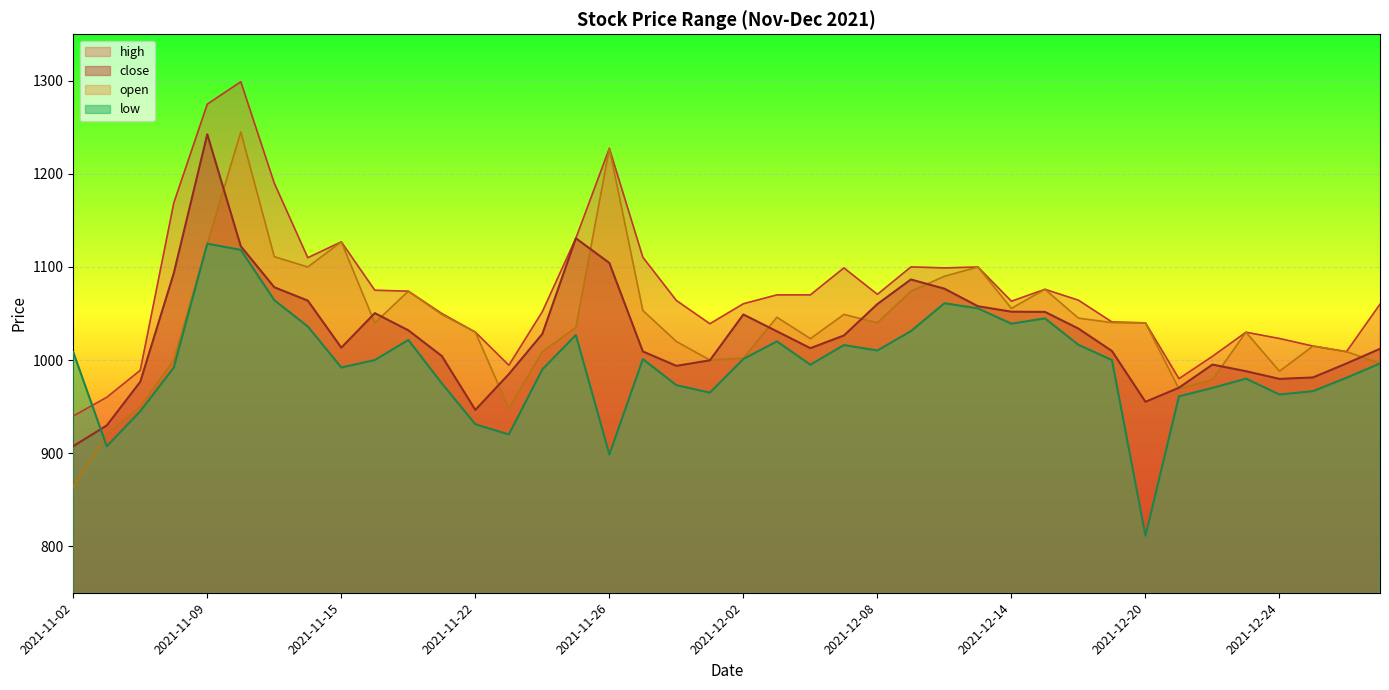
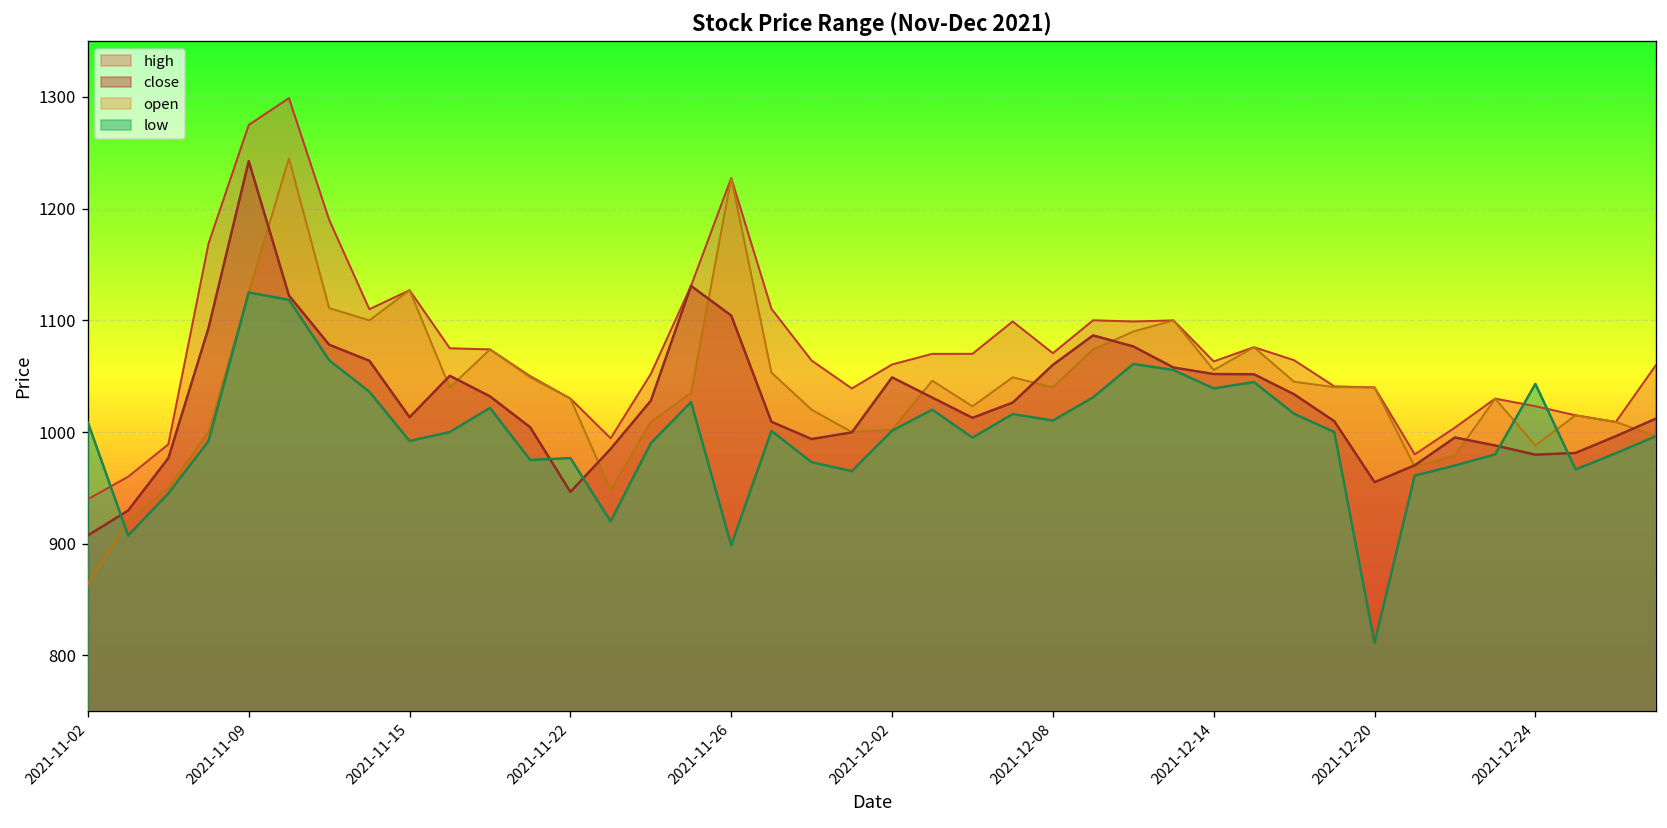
low, 2021-11-22: 930 -> 980
low, 2021-12-24: 960 -> 1040
